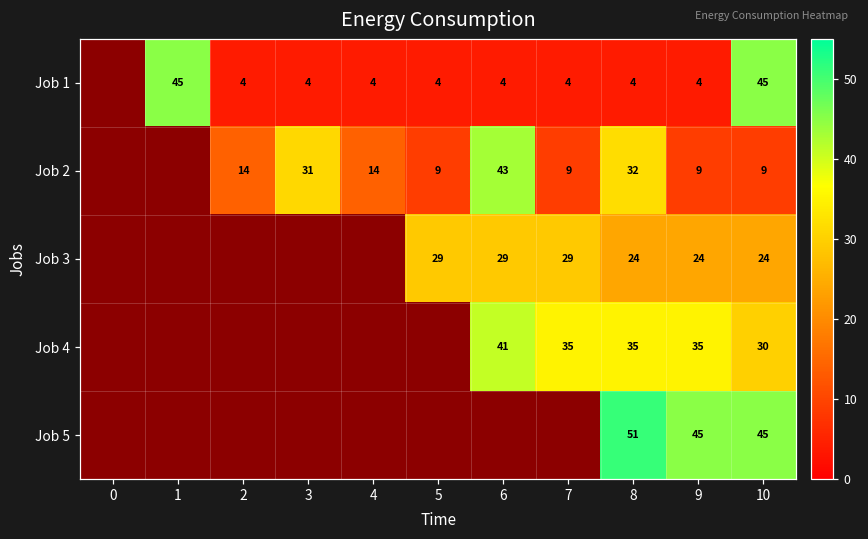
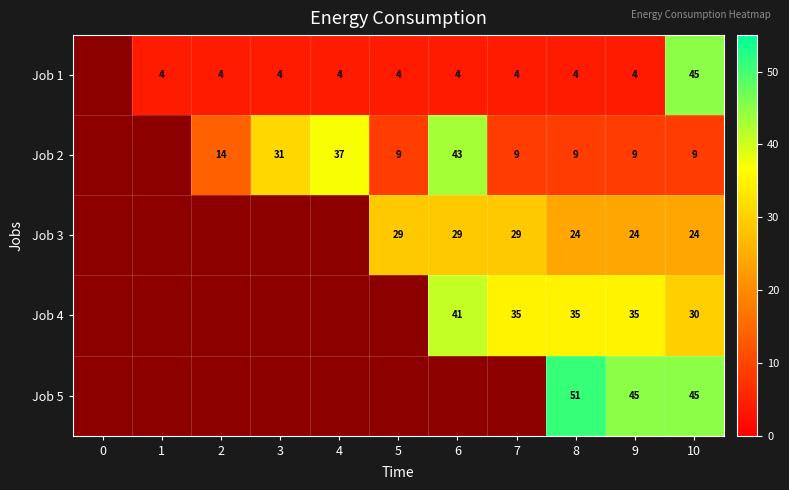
Job 1, 1: 45 -> 4
Job 2, 4: 14 -> 37
Job 2, 8: 32 -> 9
